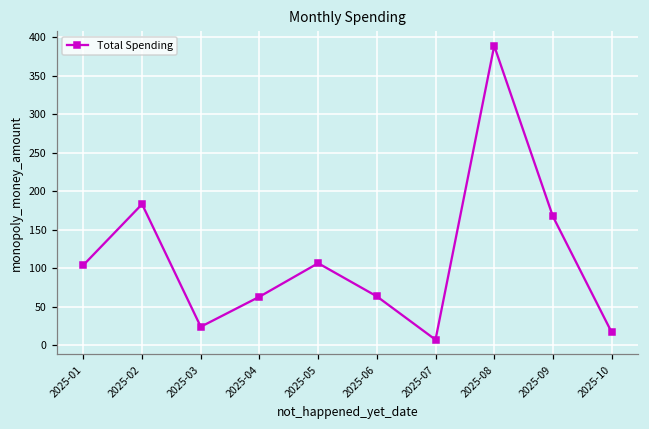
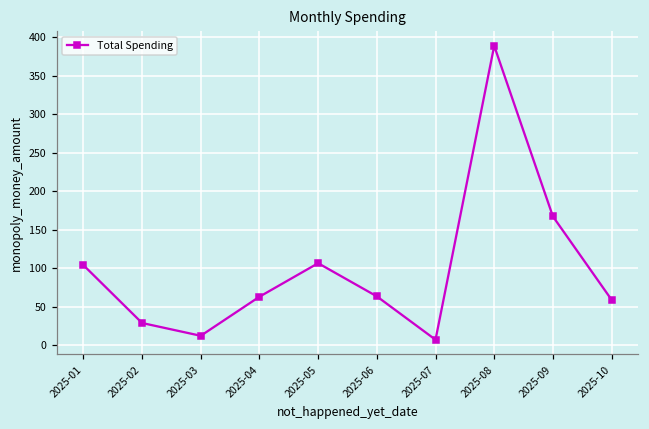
2025-02: 180 -> 30
2025-03: 20 -> 10
2025-10: 20 -> 60
